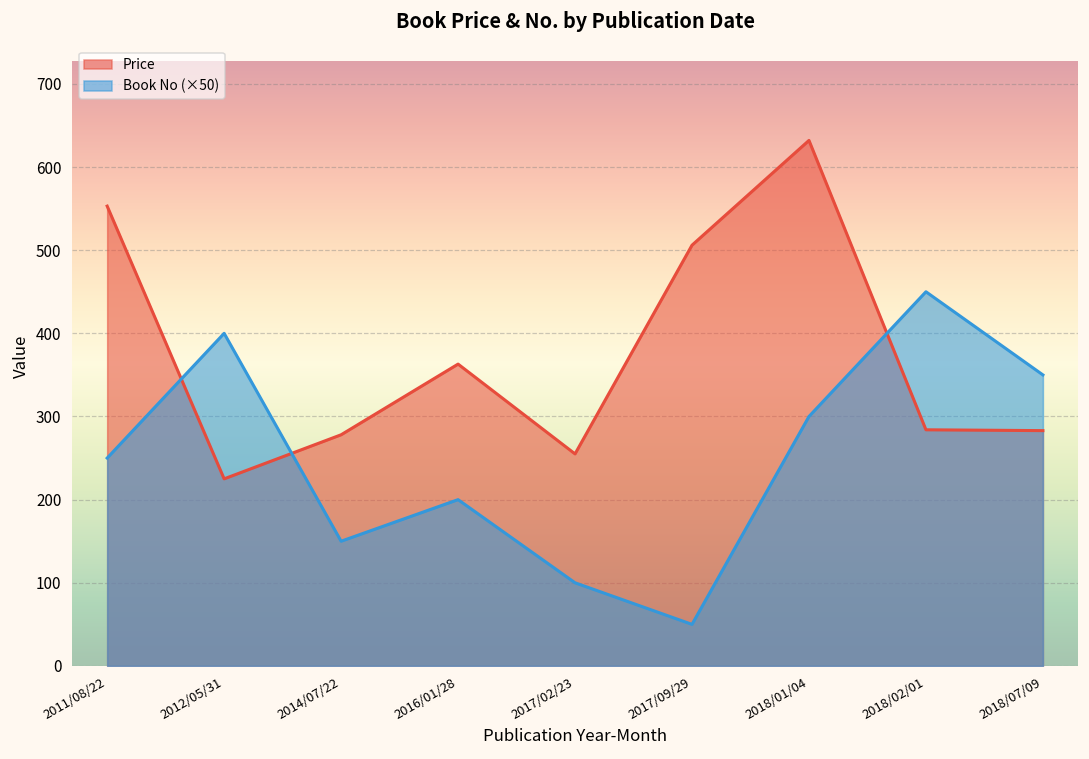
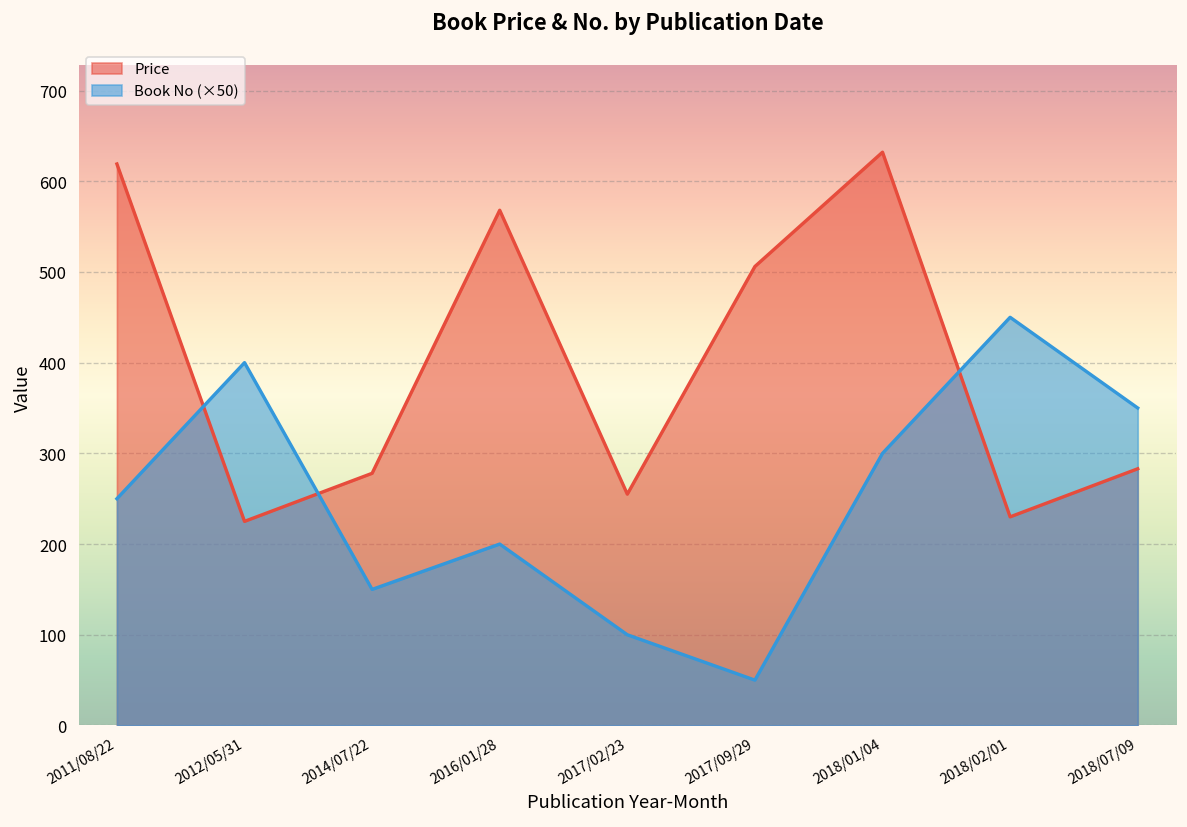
Price, 2011/08/22: 550 -> 620
Price, 2016/01/28: 360 -> 570
Price, 2018/02/01: 280 -> 230
